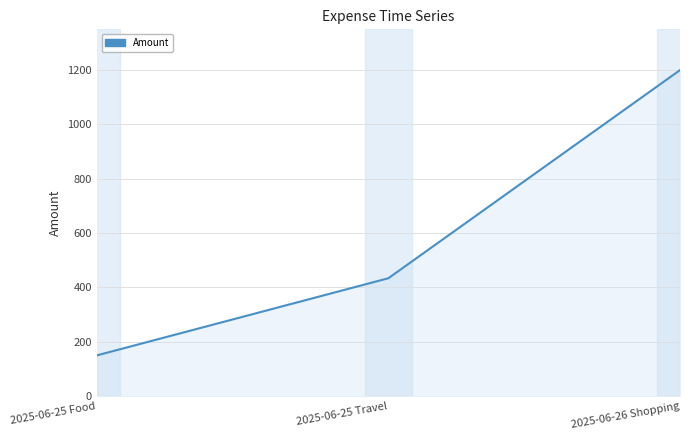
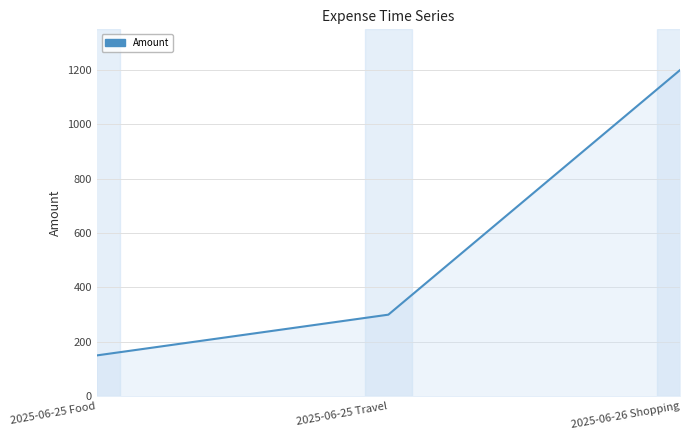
2025-06-25 Travel: 430 -> 300
